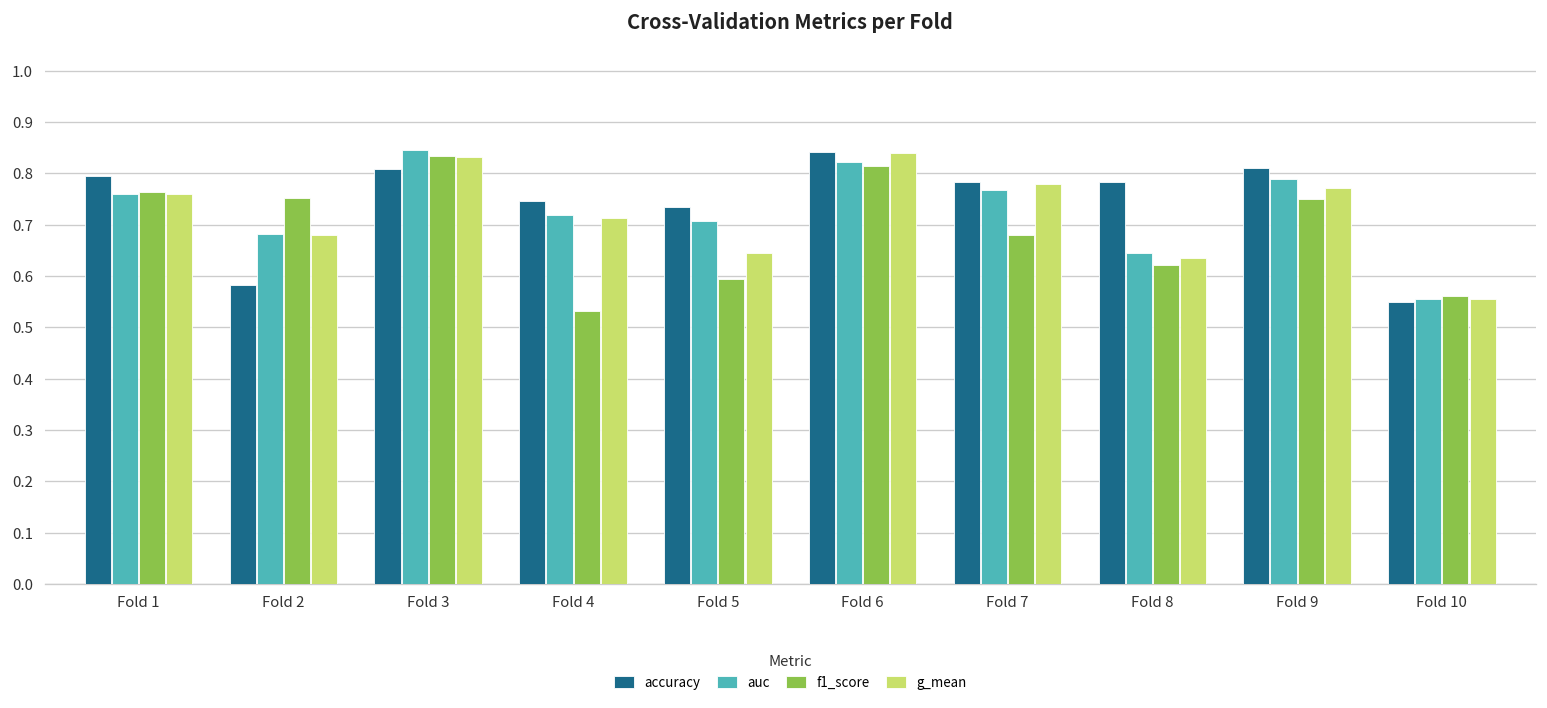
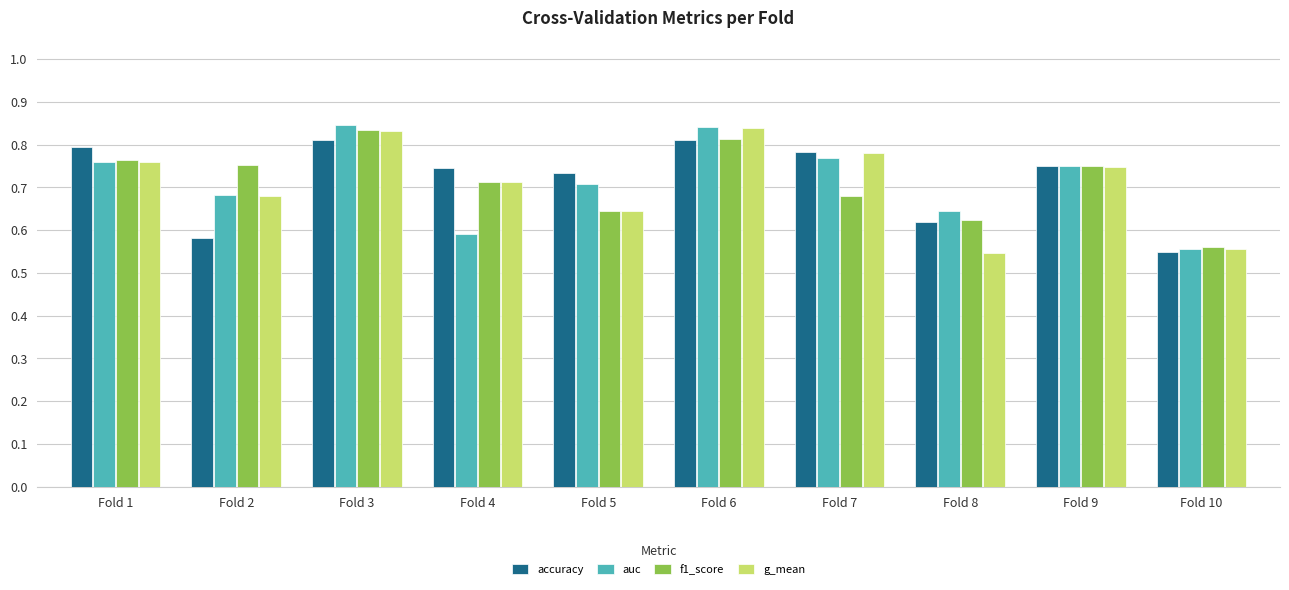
auc, Fold 4: 0.72 -> 0.59
f1_score, Fold 4: 0.53 -> 0.71
f1_score, Fold 5: 0.59 -> 0.64
accuracy, Fold 6: 0.84 -> 0.81
auc, Fold 6: 0.82 -> 0.84
accuracy, Fold 8: 0.78 -> 0.62
g_mean, Fold 8: 0.64 -> 0.55
accuracy, Fold 9: 0.81 -> 0.75
auc, Fold 9: 0.79 -> 0.75
g_mean, Fold 9: 0.77 -> 0.75
